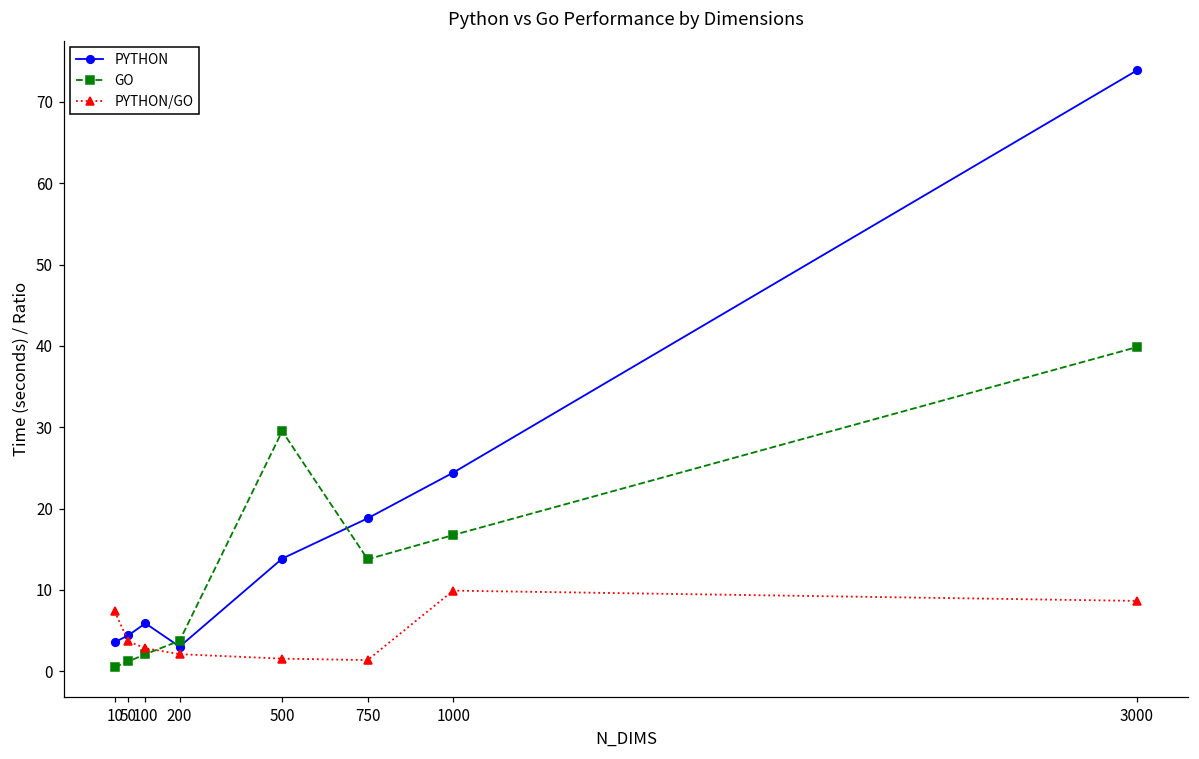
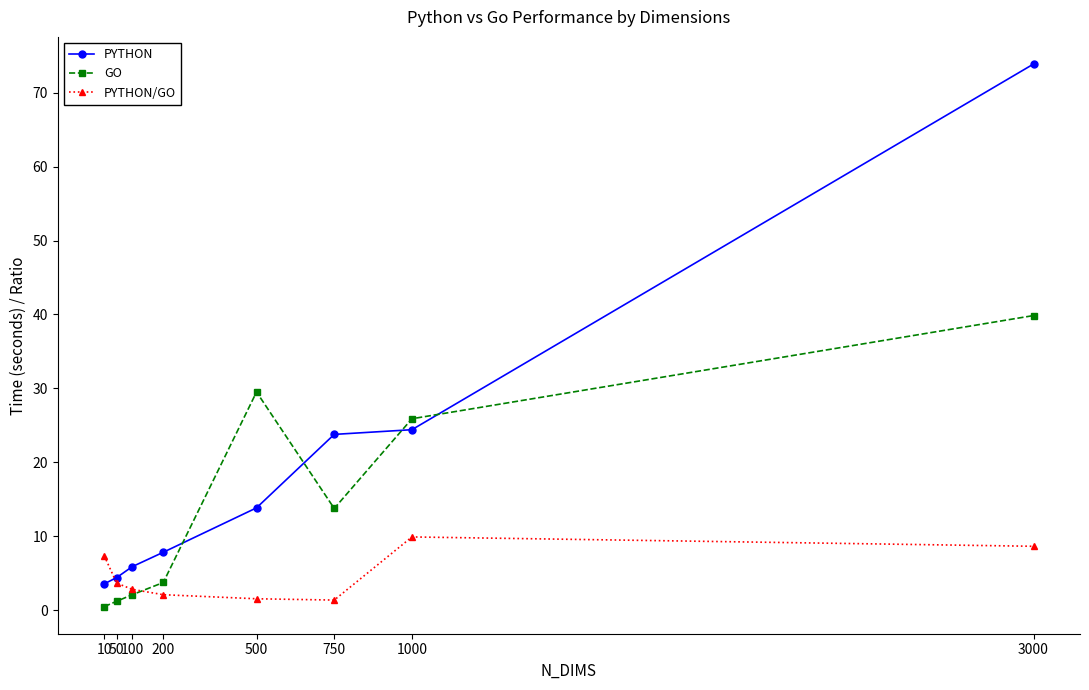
PYTHON, 200: 3 -> 8
PYTHON, 750: 19 -> 24
GO, 1000: 17 -> 26
